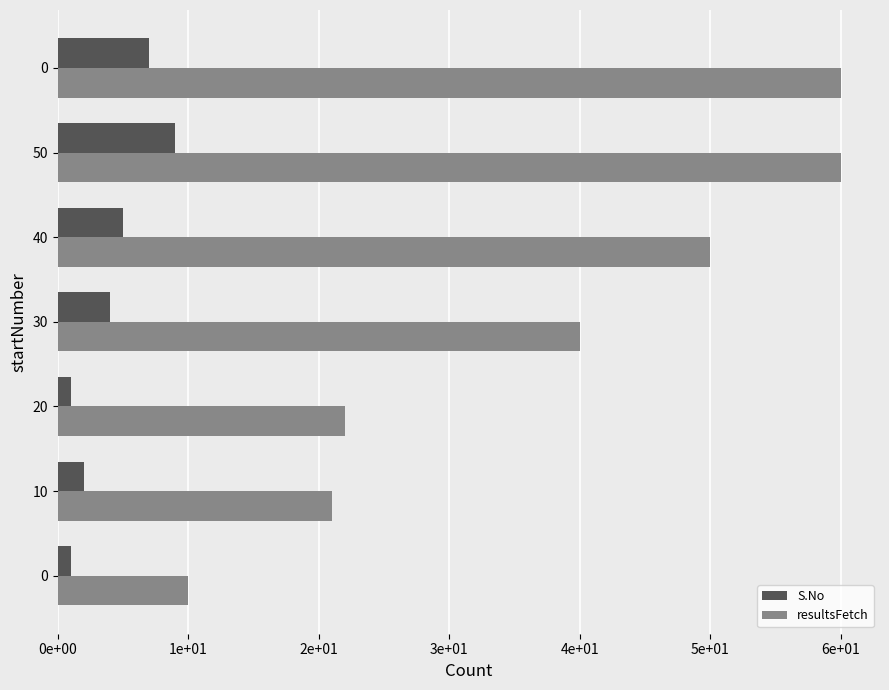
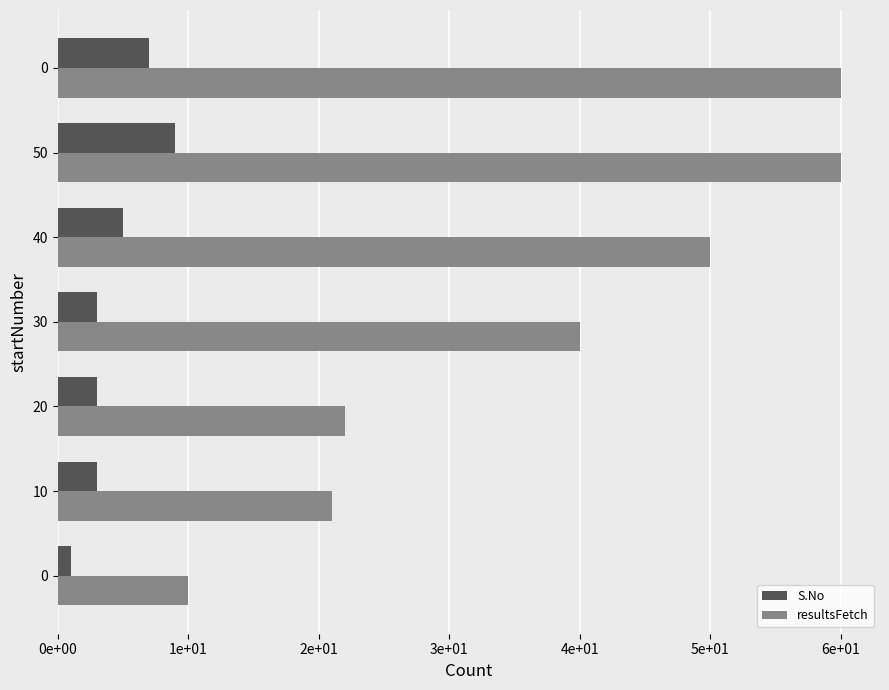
S.No, 30: 4 -> 3
S.No, 20: 1 -> 3
S.No, 10: 2 -> 3
